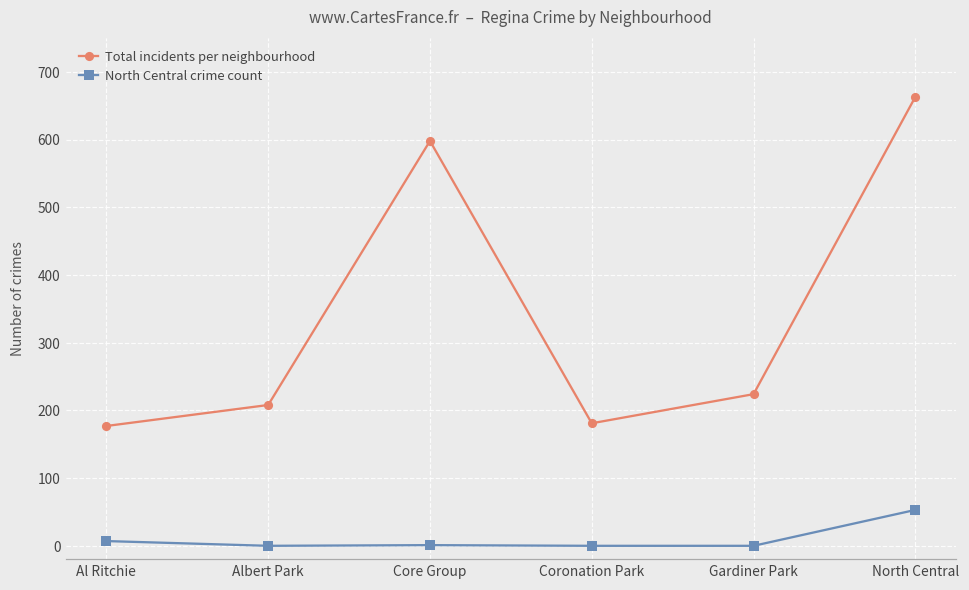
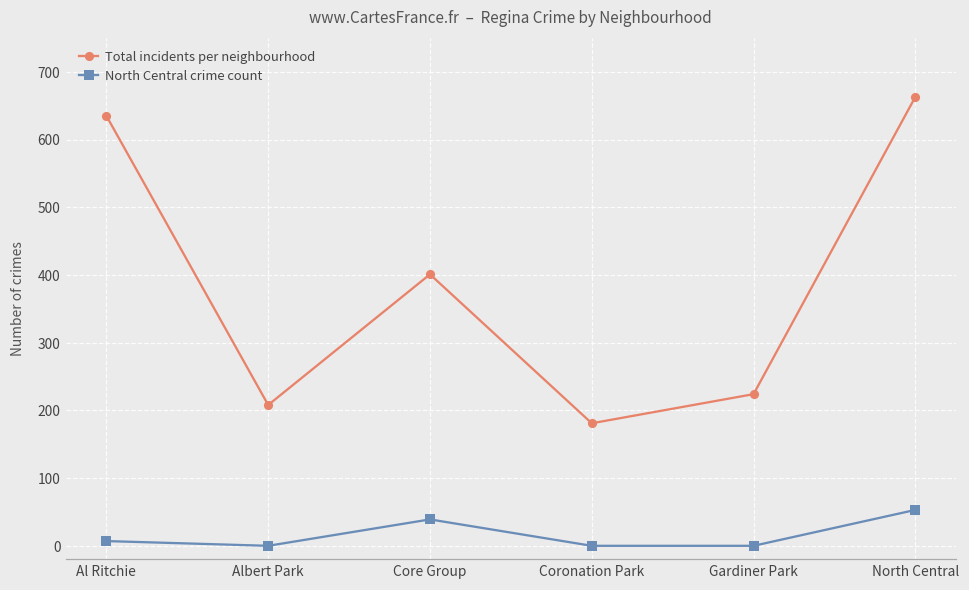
Total incidents per neighbourhood, Al Ritchie: 180 -> 640
Total incidents per neighbourhood, Core Group: 600 -> 400
North Central crime count, Core Group: 0 -> 40
